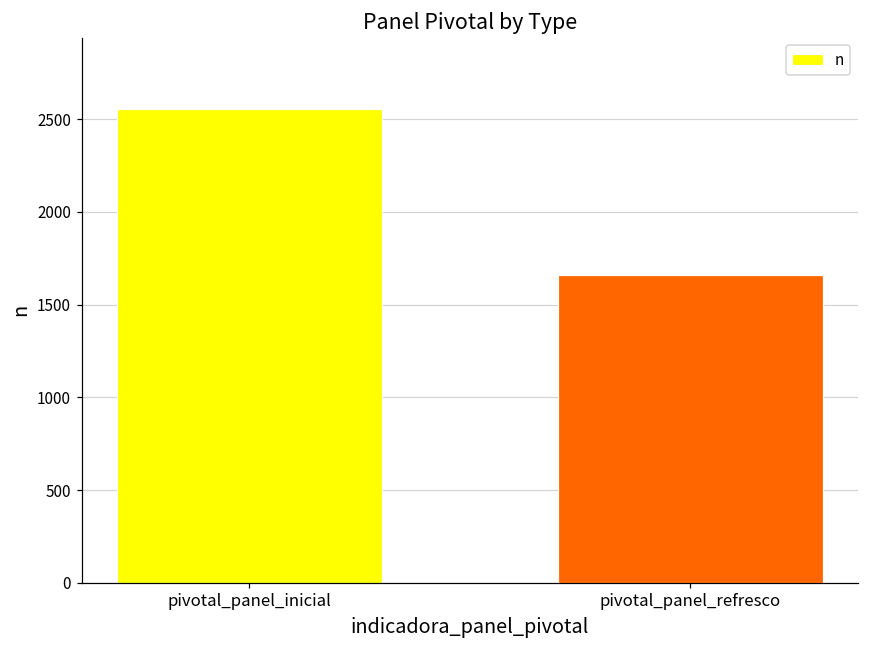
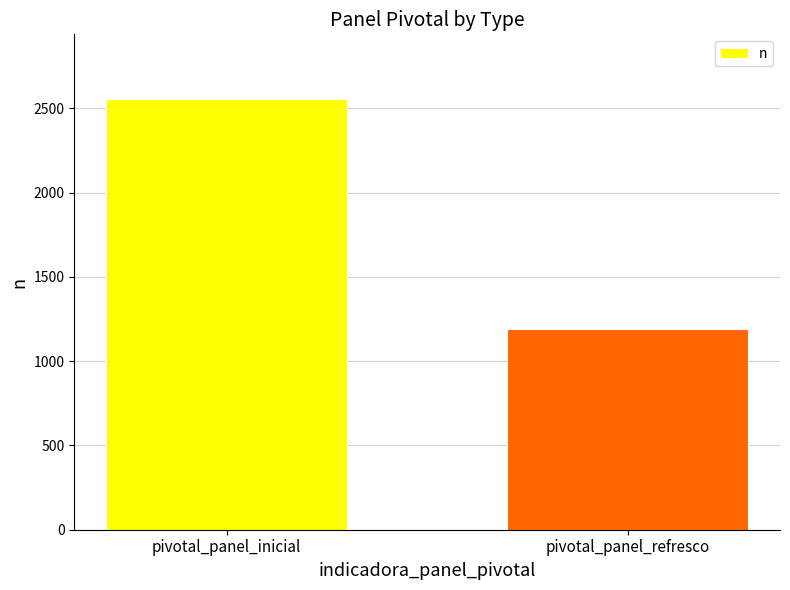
pivotal_panel_refresco: 1660 -> 1190
